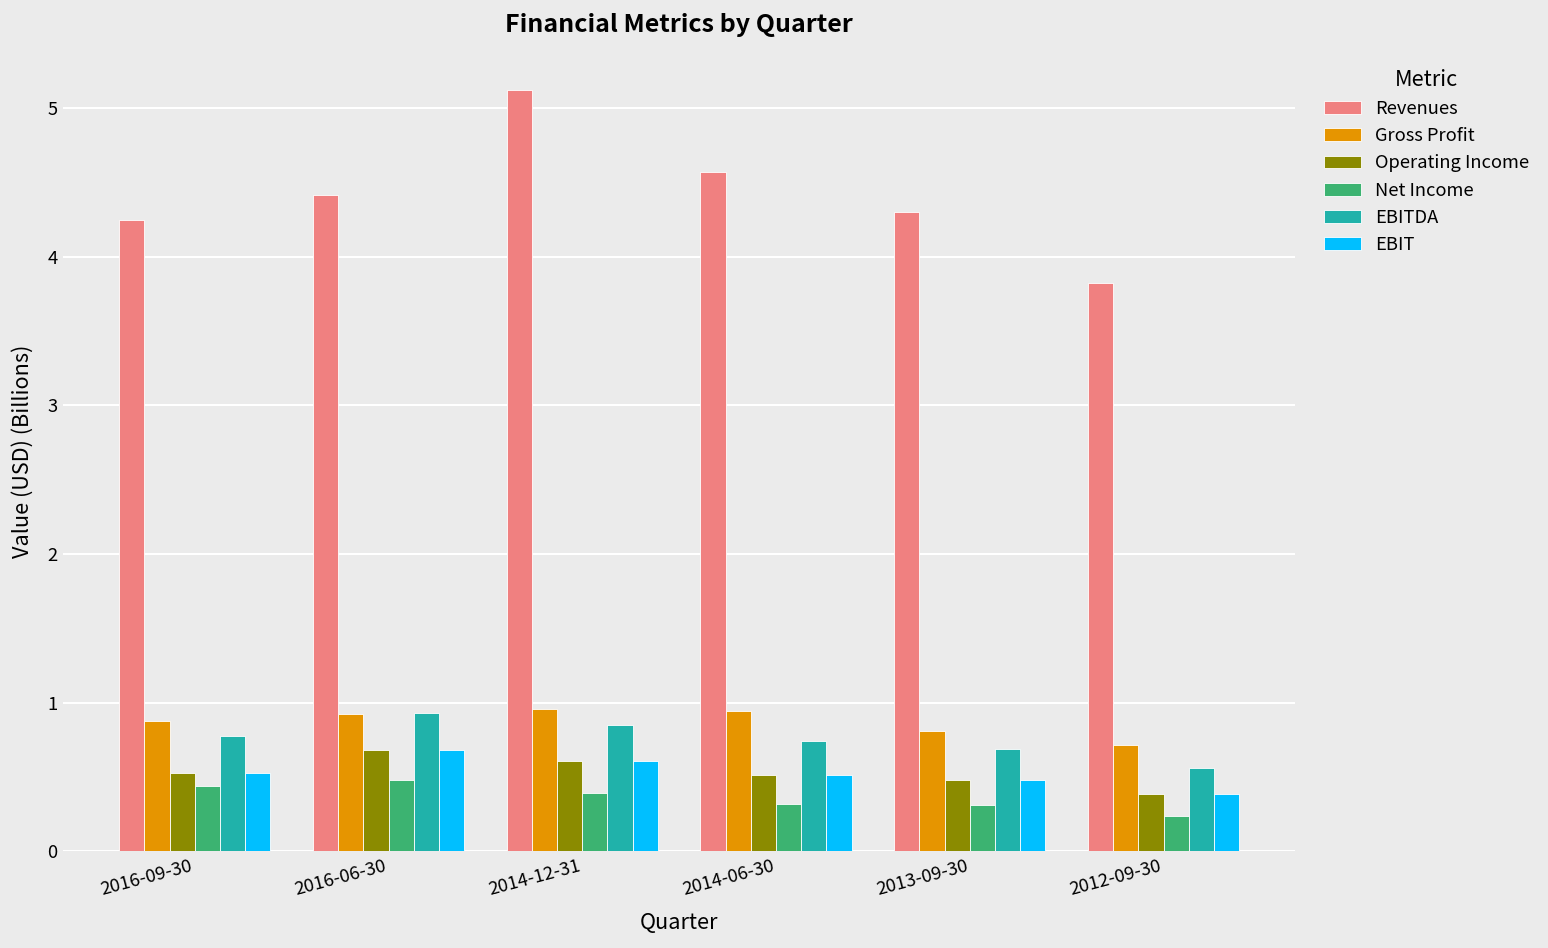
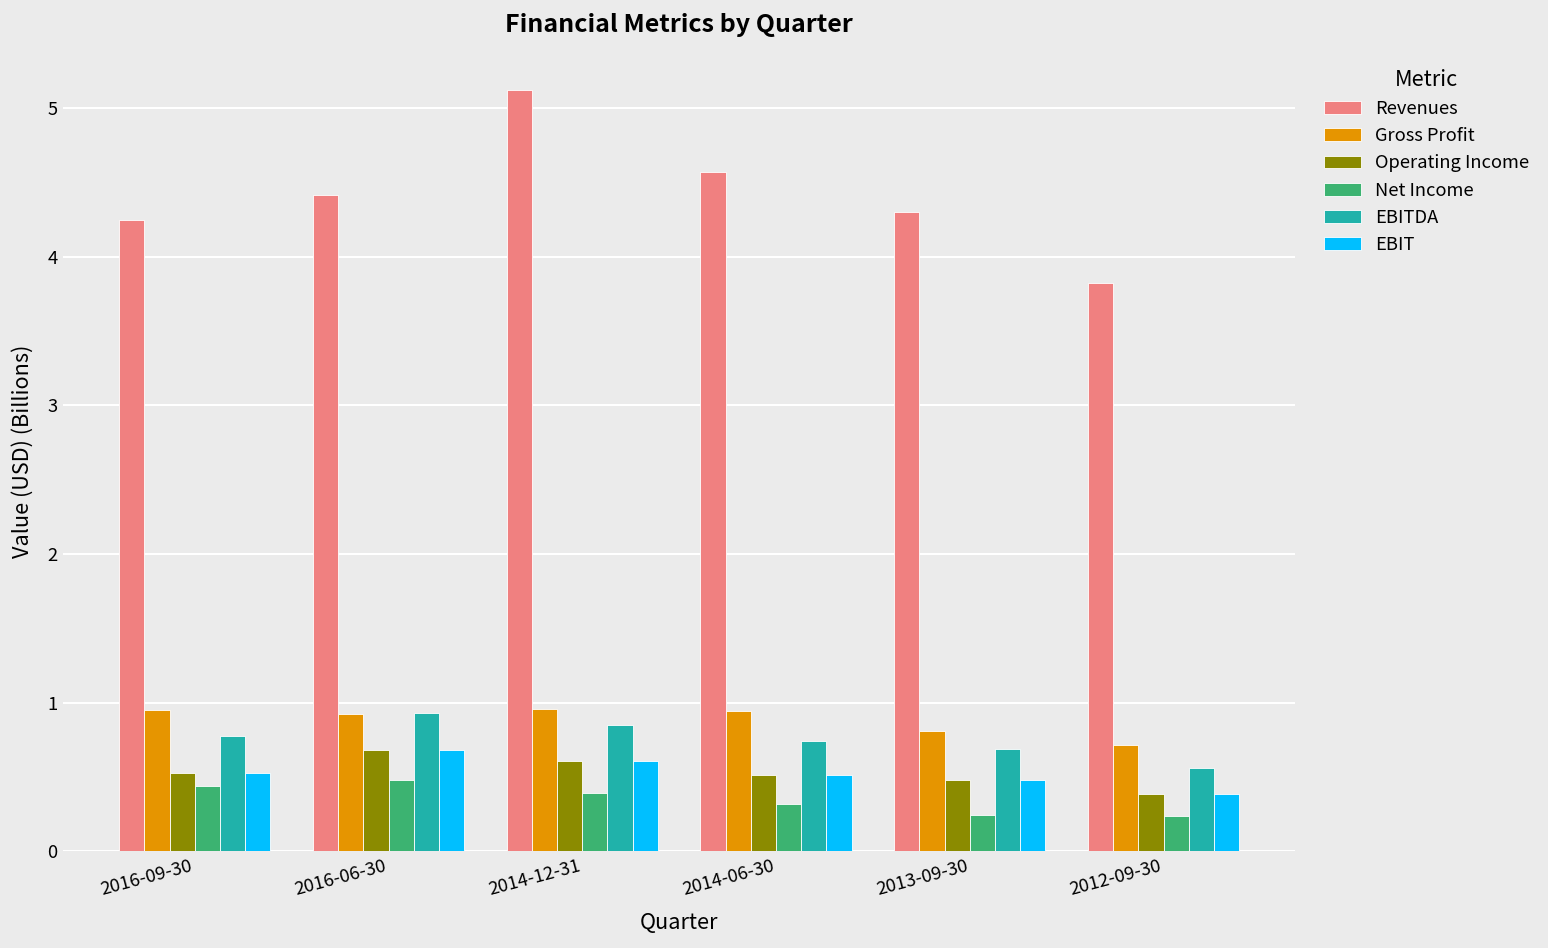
Gross Profit, 2016-09-30: 0.88 -> 0.95
Net Income, 2013-09-30: 0.31 -> 0.24
